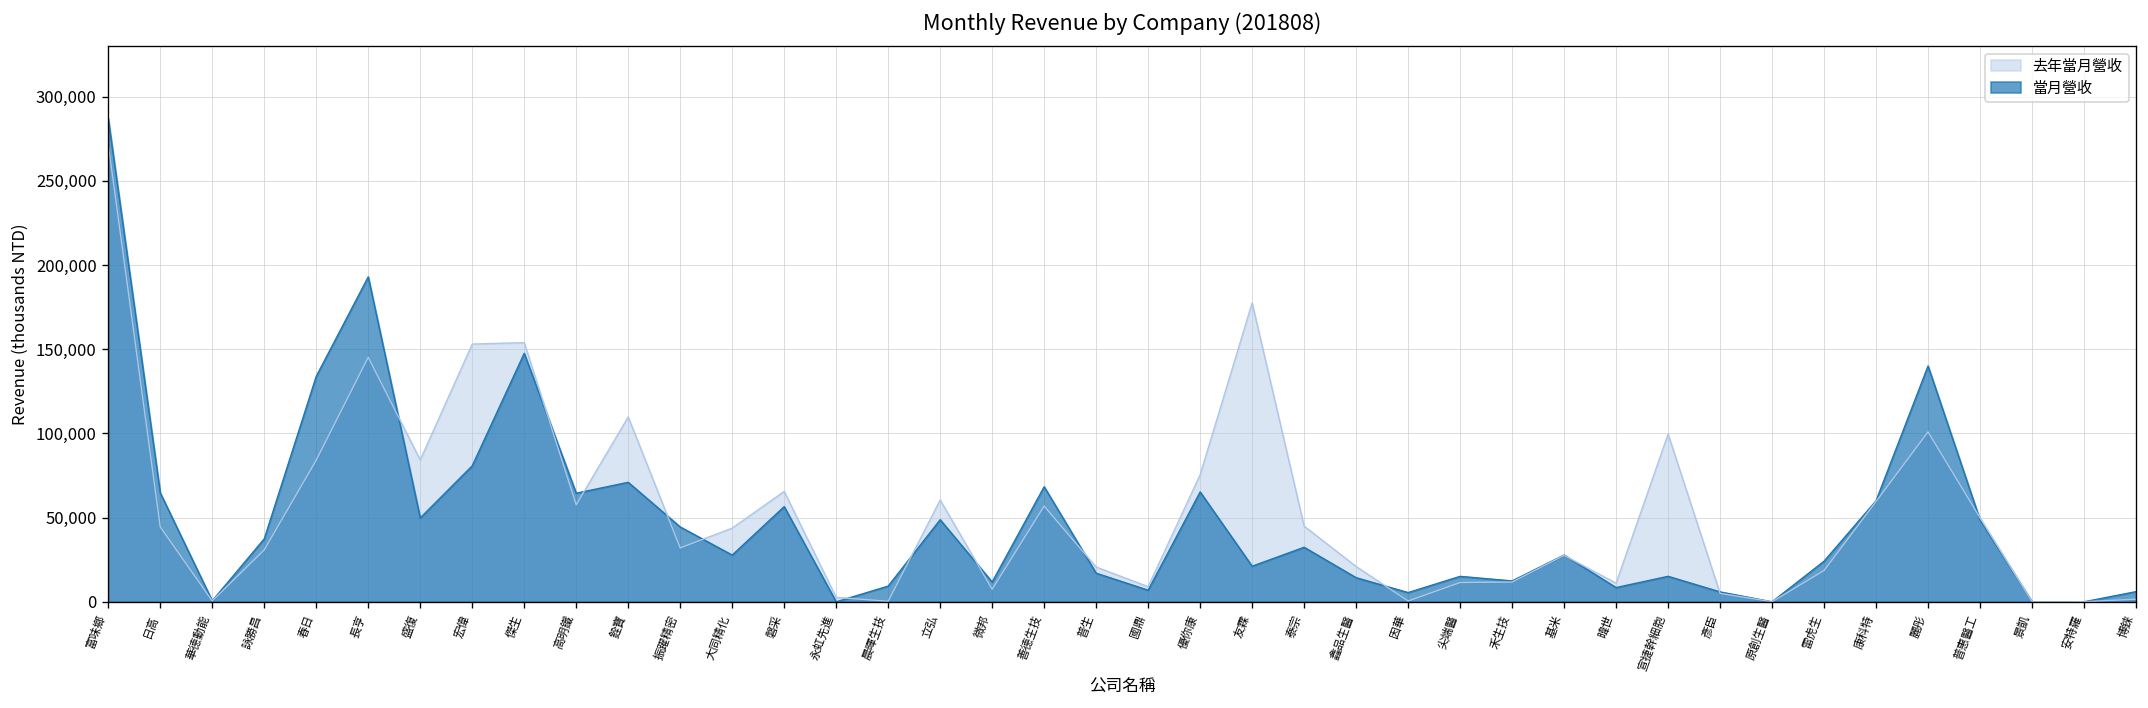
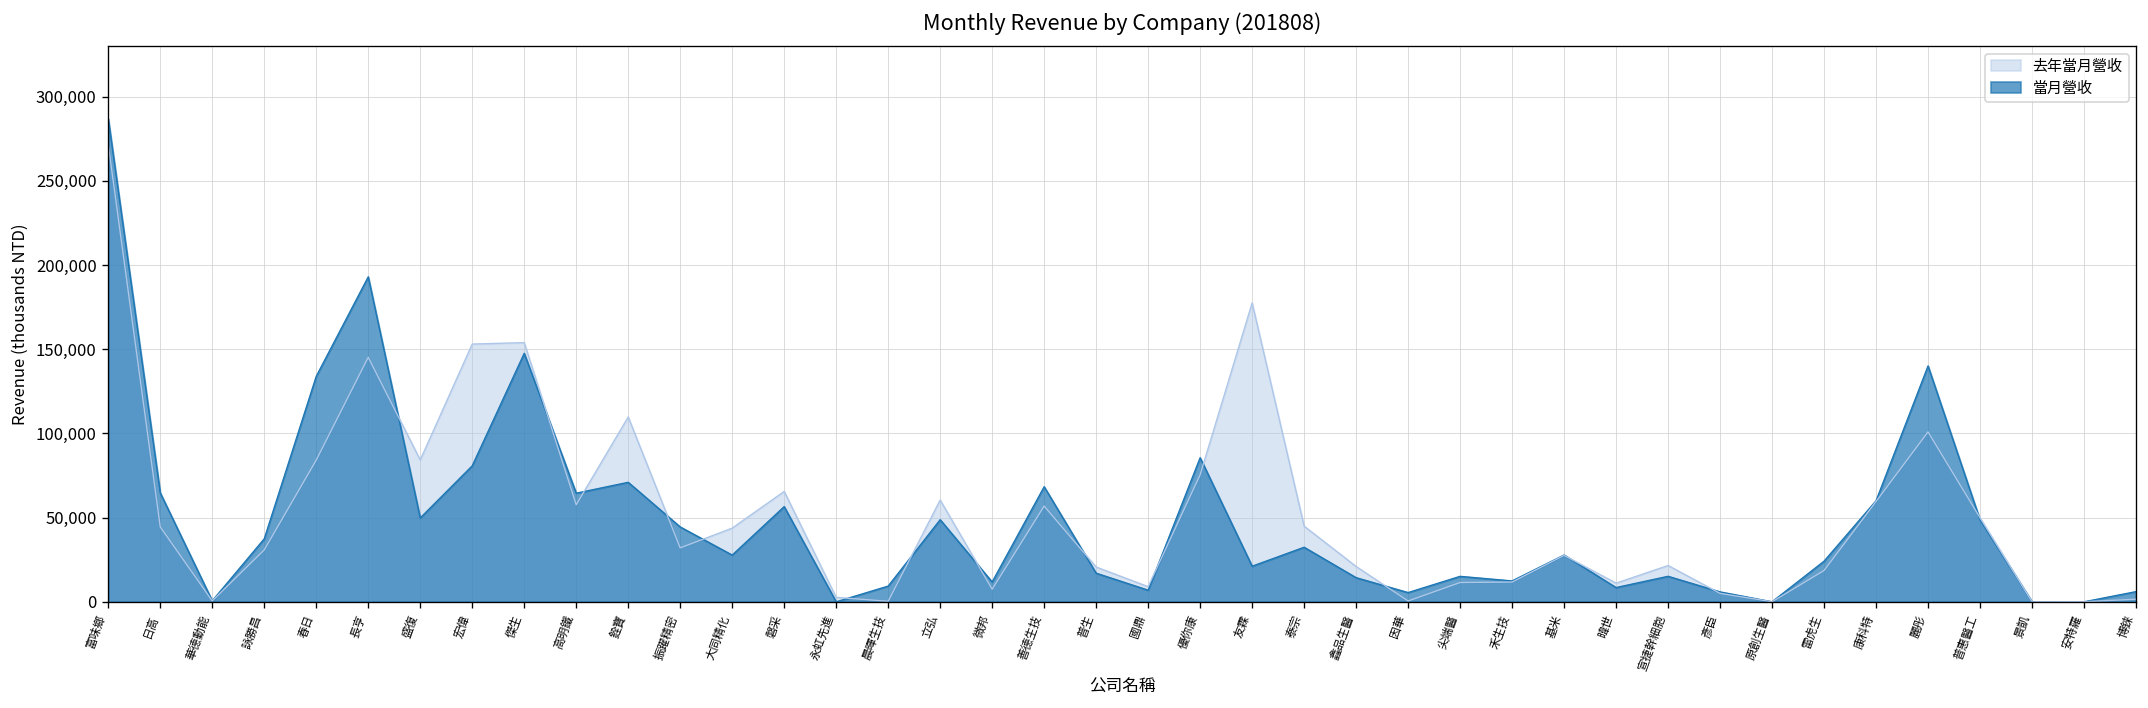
當月營收, 優你康: 65,000 -> 86,000
去年當月營收, 宣捷幹細胞: 100,000 -> 22,000
